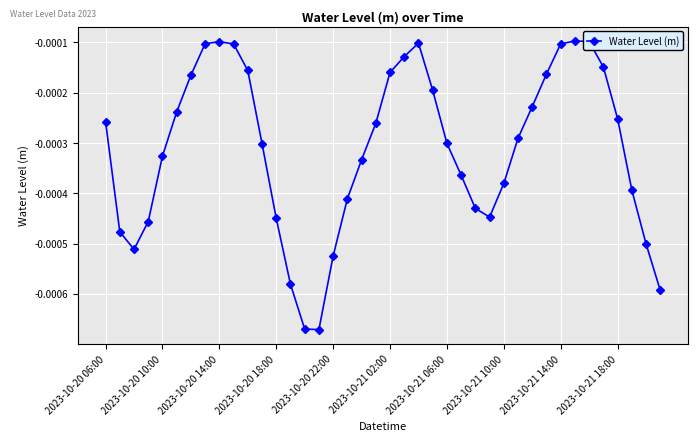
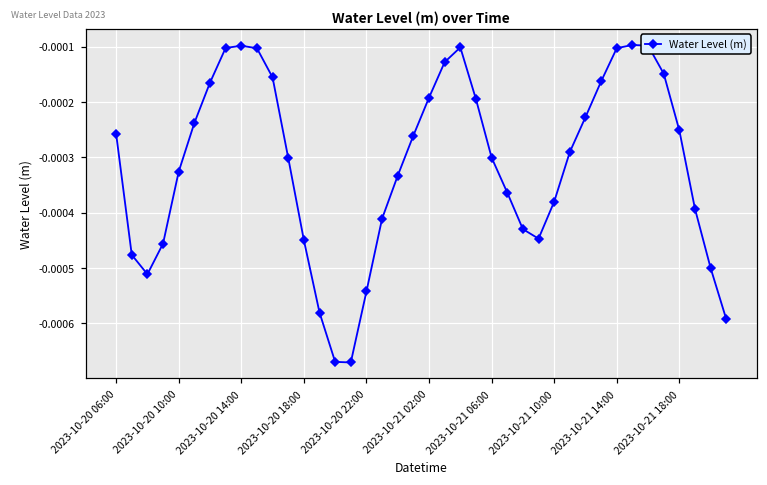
2023-10-20 22:00: -0.00052 -> -0.00054
2023-10-21 02:00: -0.00016 -> -0.00019
